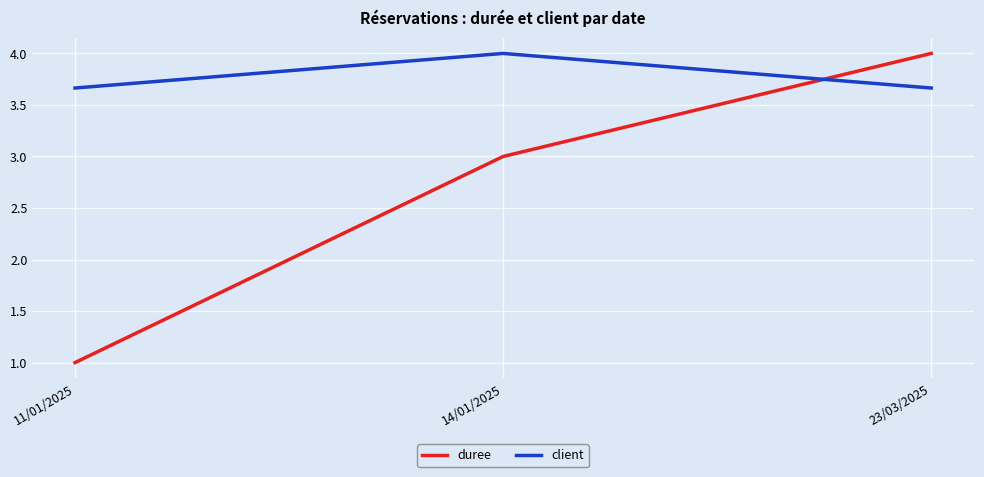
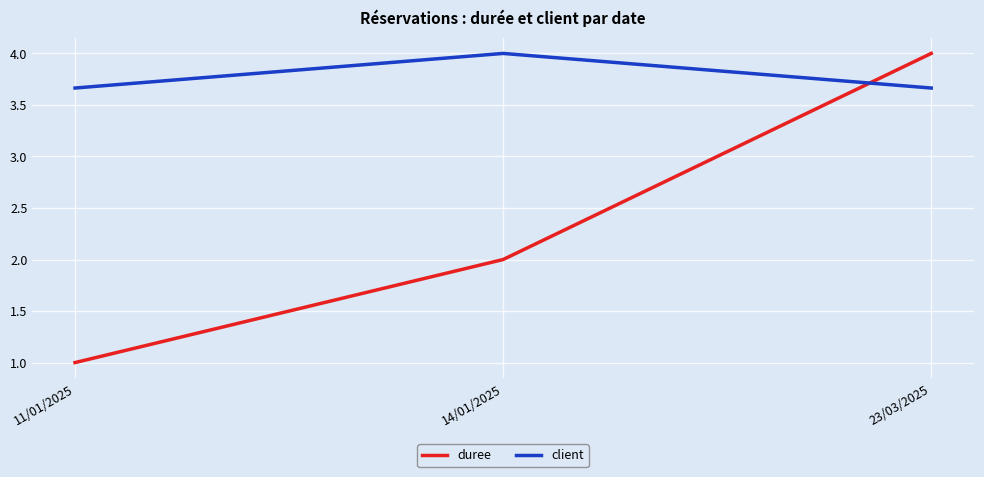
duree, 14/01/2025: 3 -> 2
